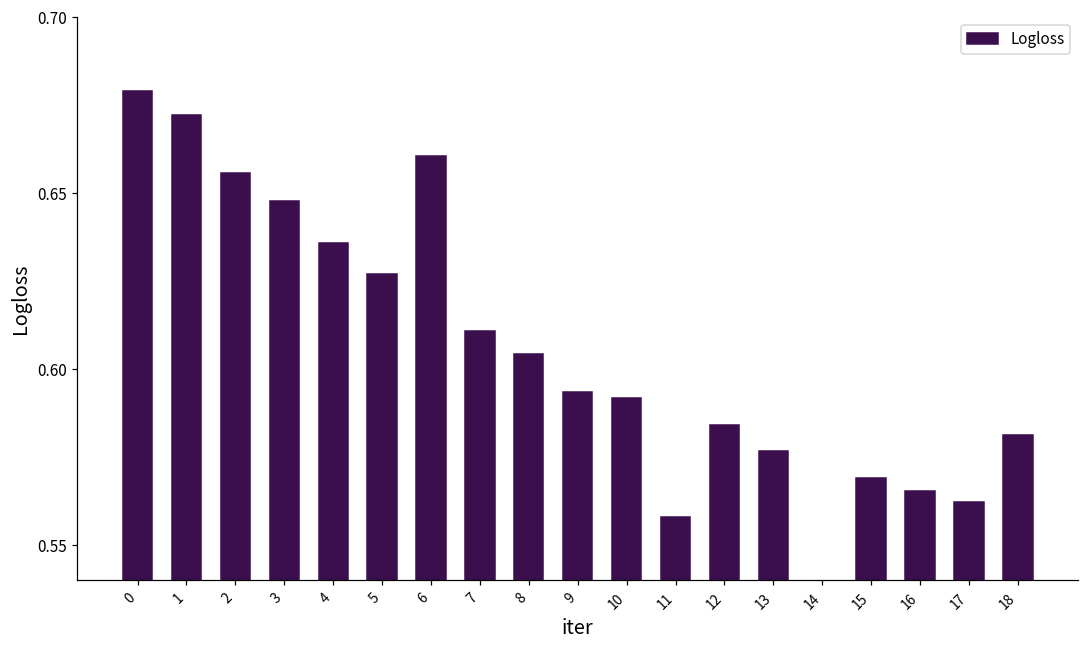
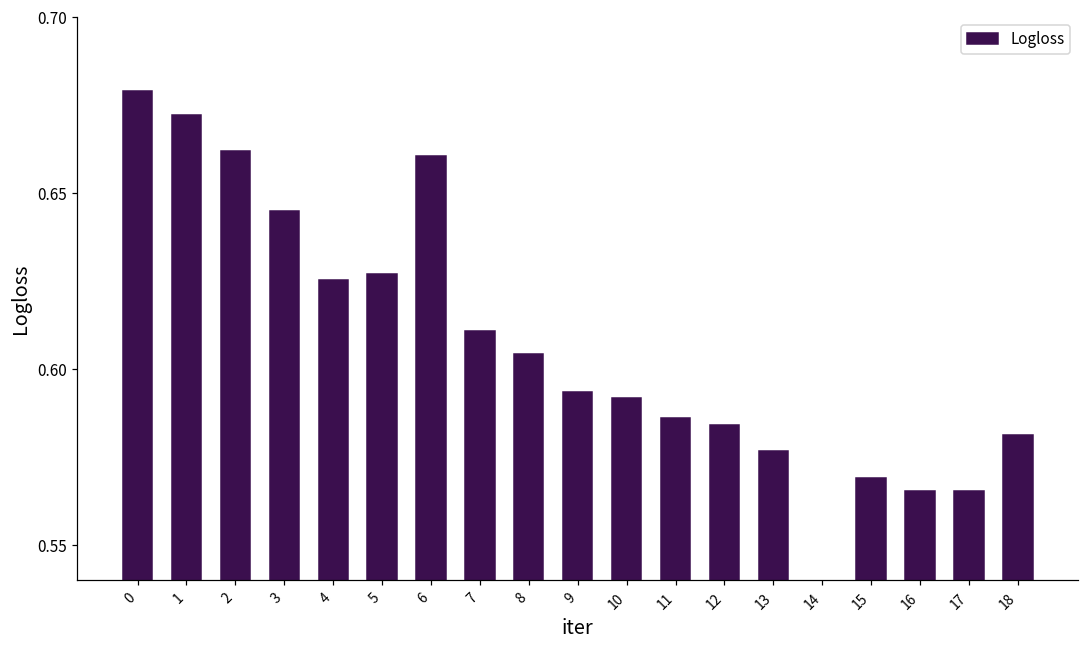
2: 0.656 -> 0.662
3: 0.648 -> 0.645
4: 0.636 -> 0.625
11: 0.558 -> 0.586
17: 0.562 -> 0.565
